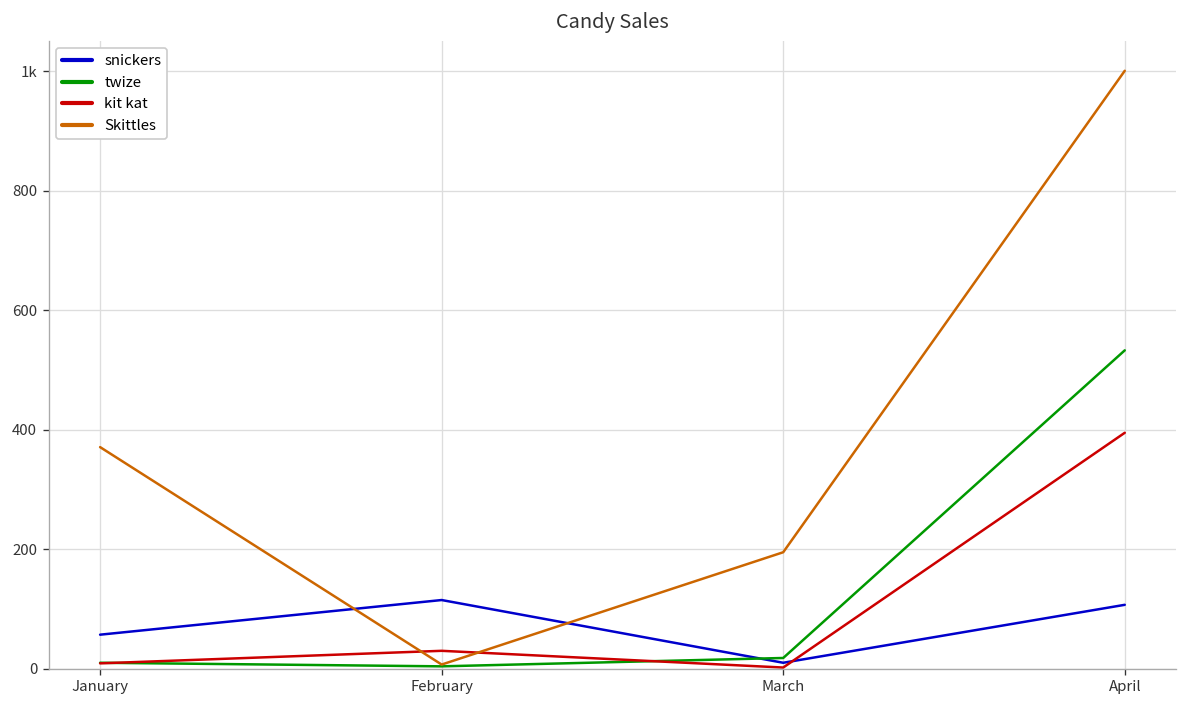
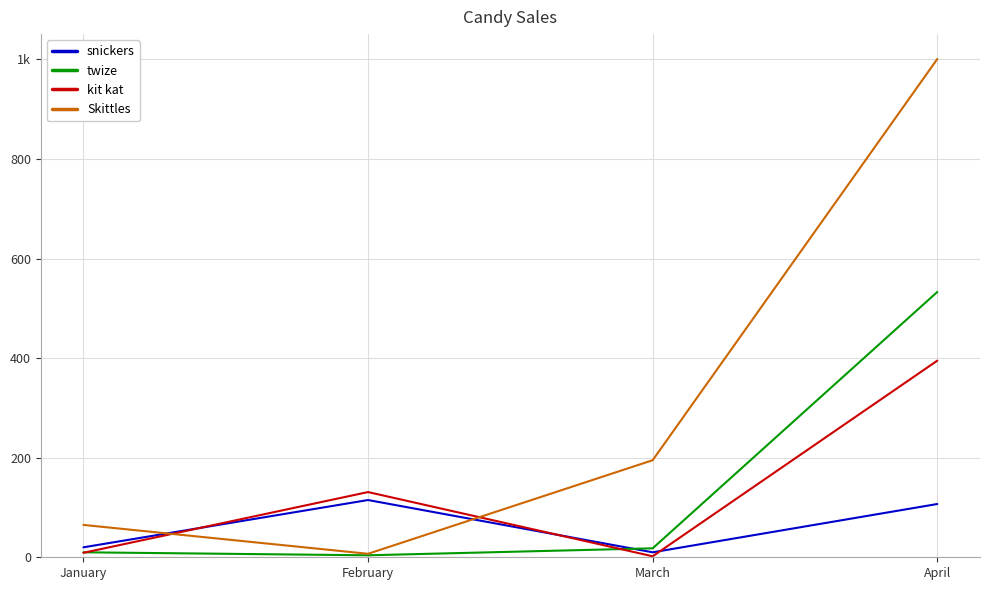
snickers, January: 60 -> 20
Skittles, January: 370 -> 70
kit kat, February: 30 -> 130
